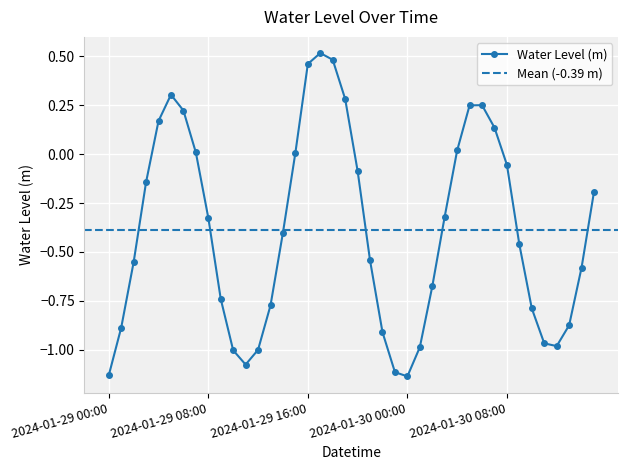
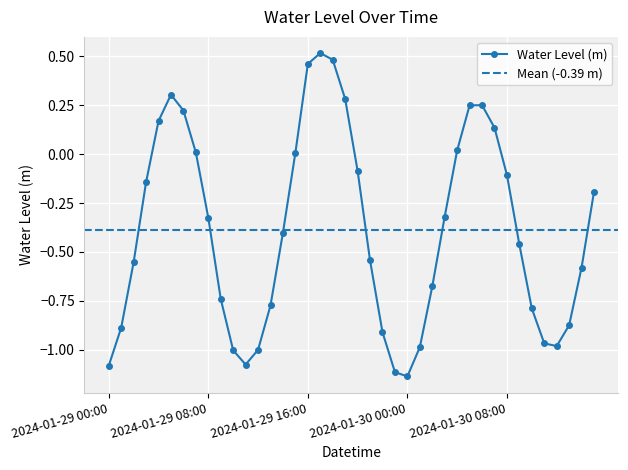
2024-01-29 00:00: -1.13 -> -1.08
2024-01-30 08:00: -0.05 -> -0.11
